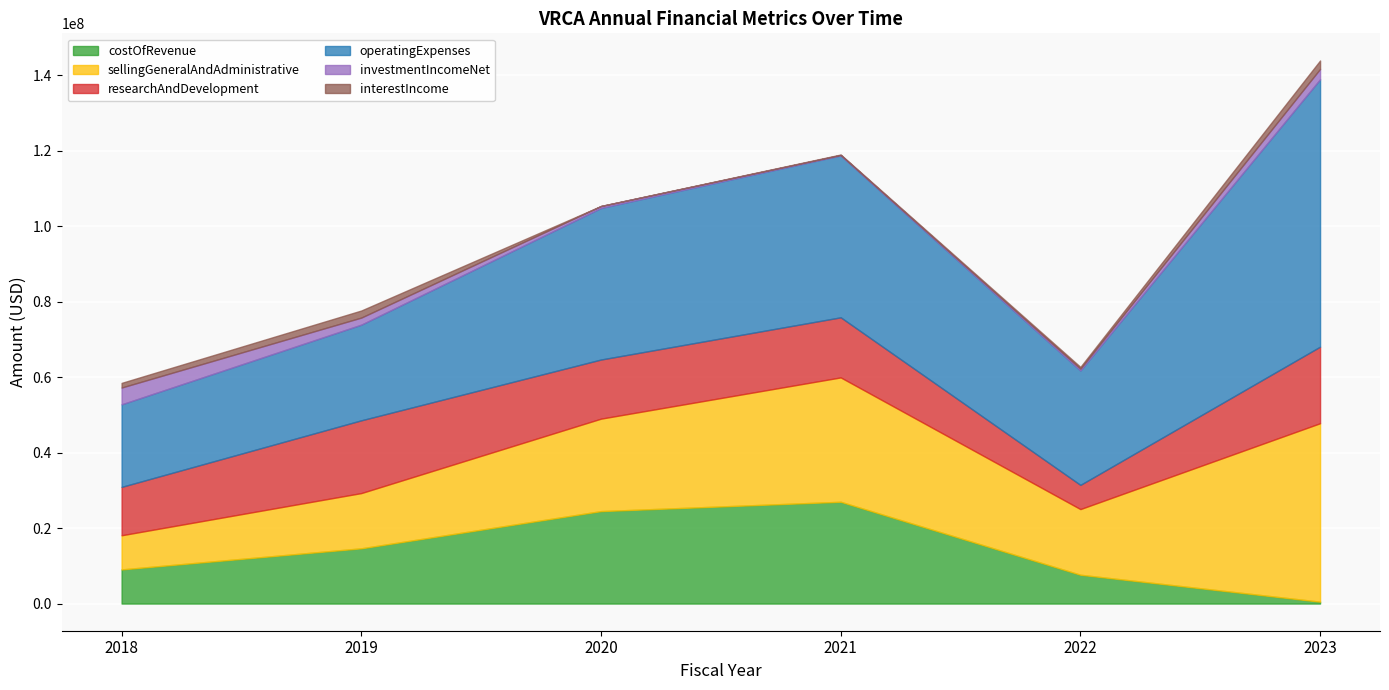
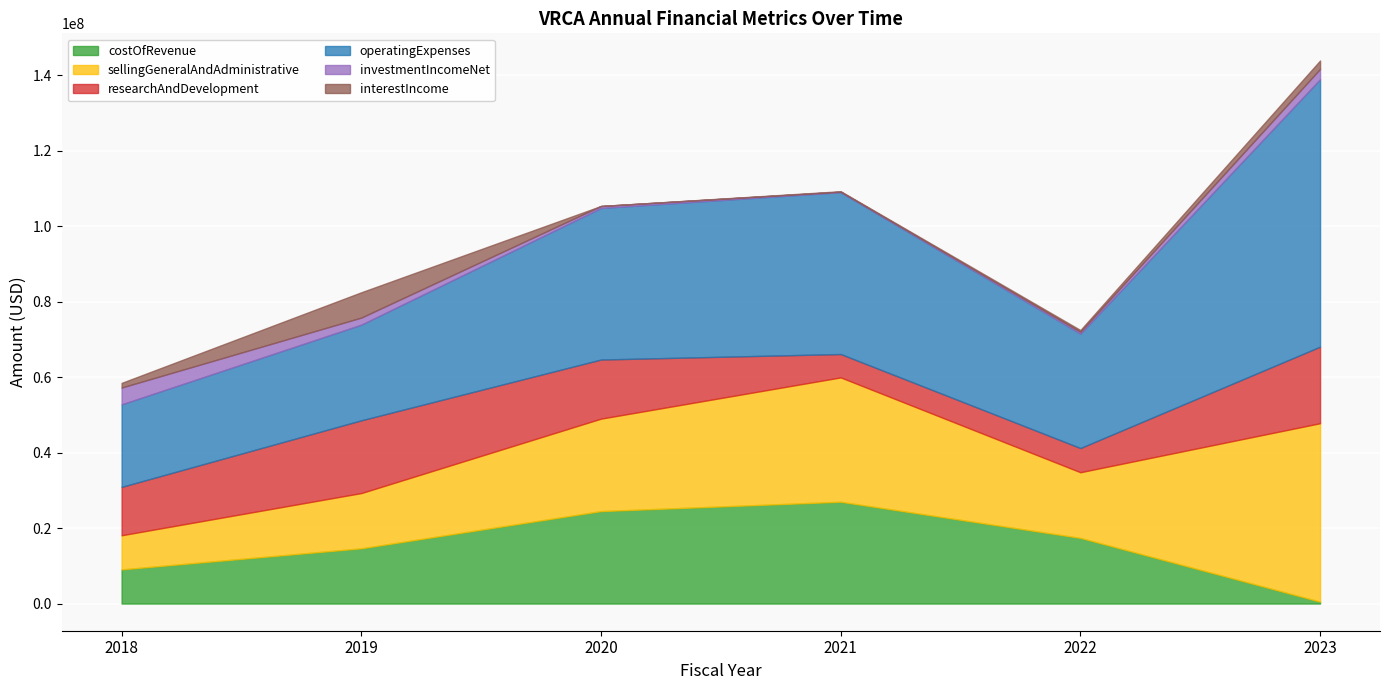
interestIncome, 2019: 2000000 -> 7000000
researchAndDevelopment, 2021: 16000000 -> 6000000
costOfRevenue, 2022: 8000000 -> 17000000
